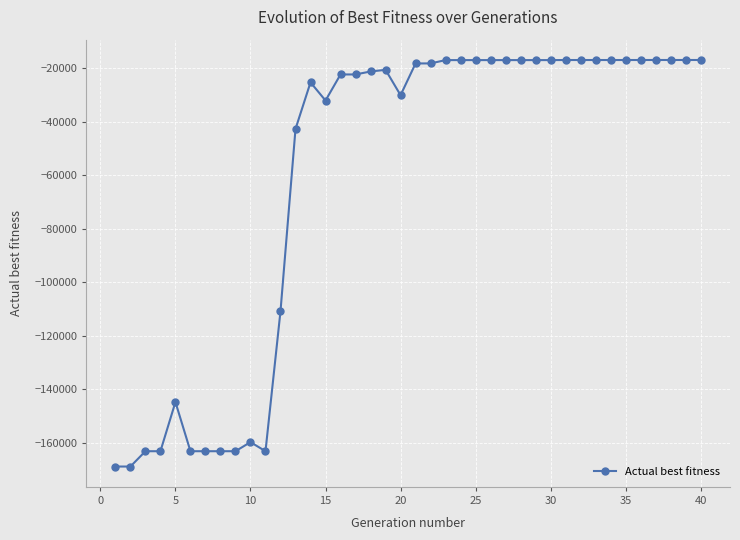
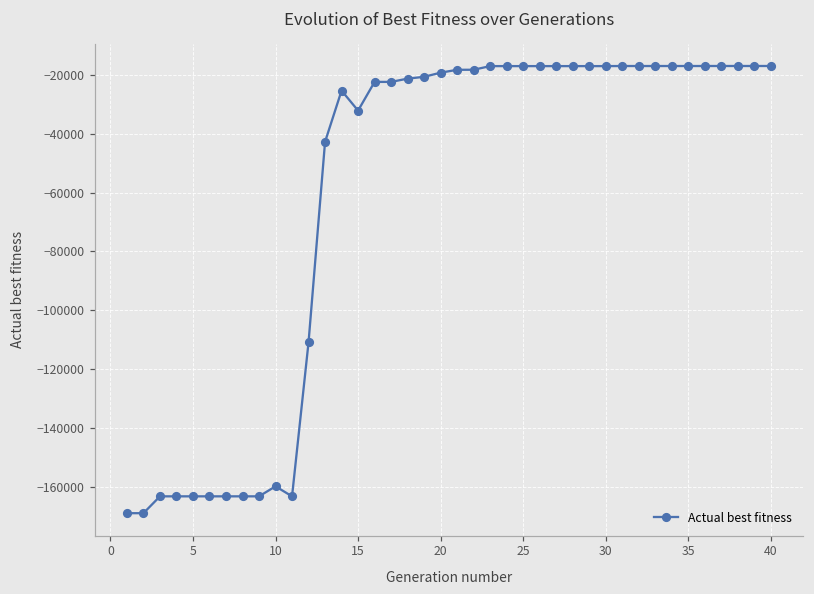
5: -145000 -> -163000
20: -30000 -> -19000
